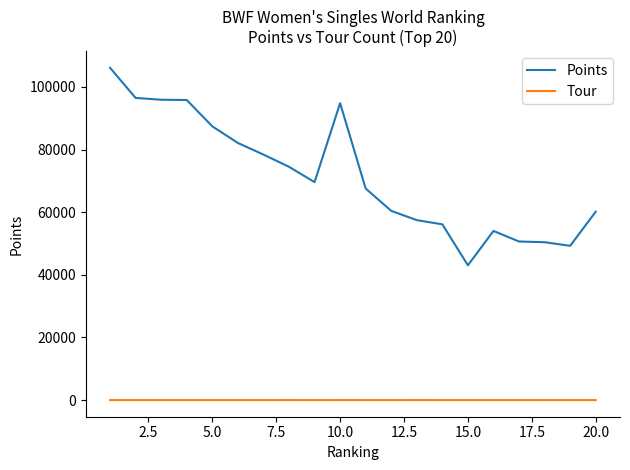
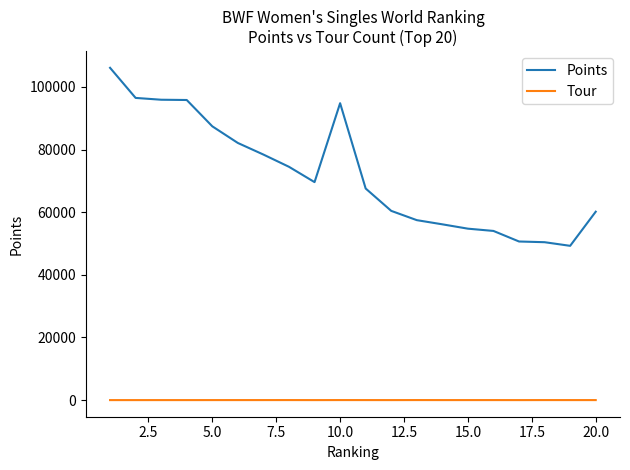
Points, 15.0: 43000 -> 55000
